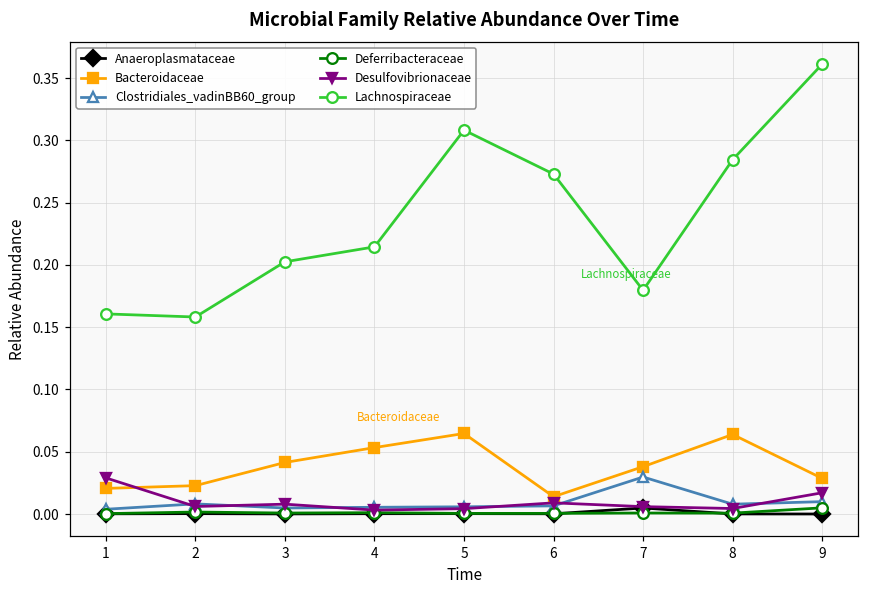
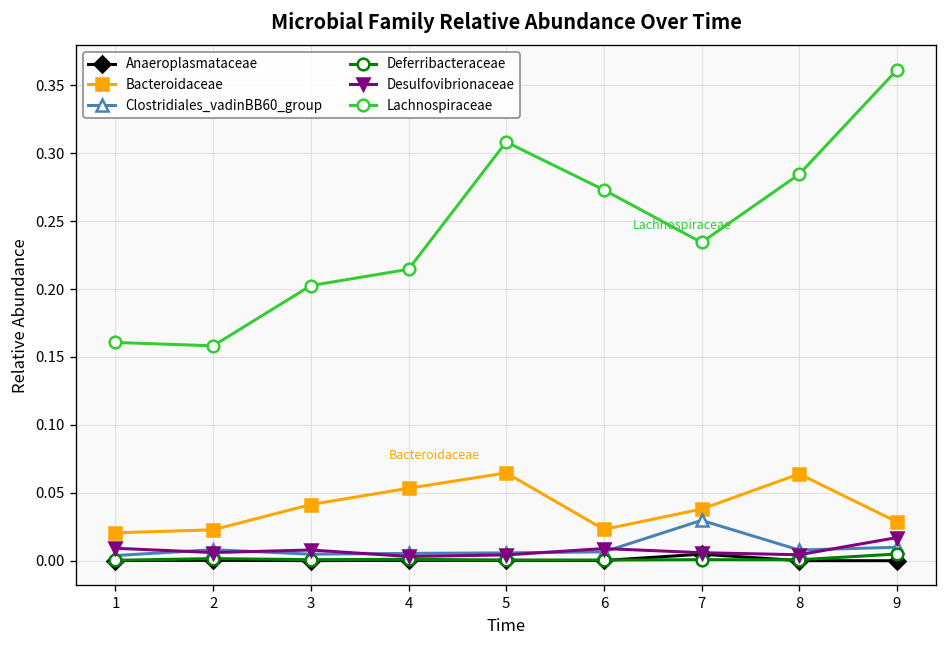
Desulfovibrionaceae, 1: 0.029 -> 0.009
Bacteroidaceae, 6: 0.014 -> 0.023
Lachnospiraceae, 7: 0.180 -> 0.234
